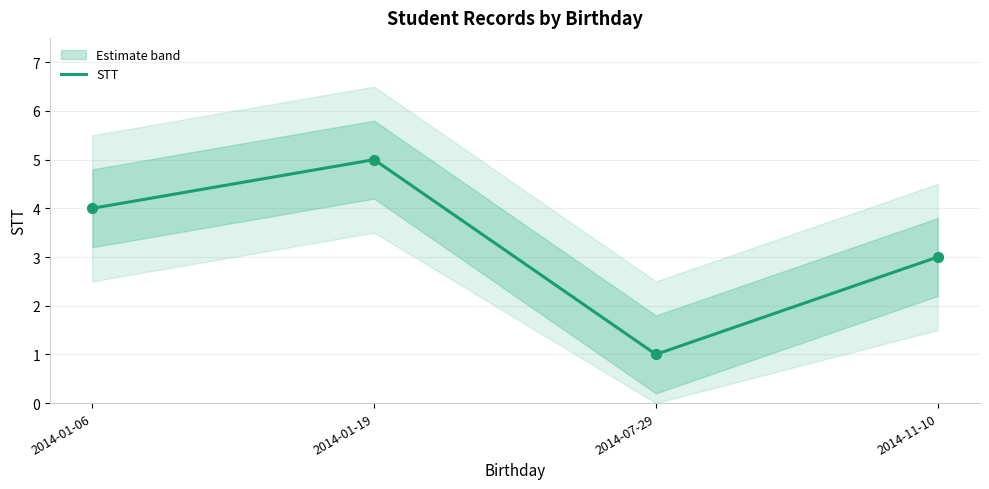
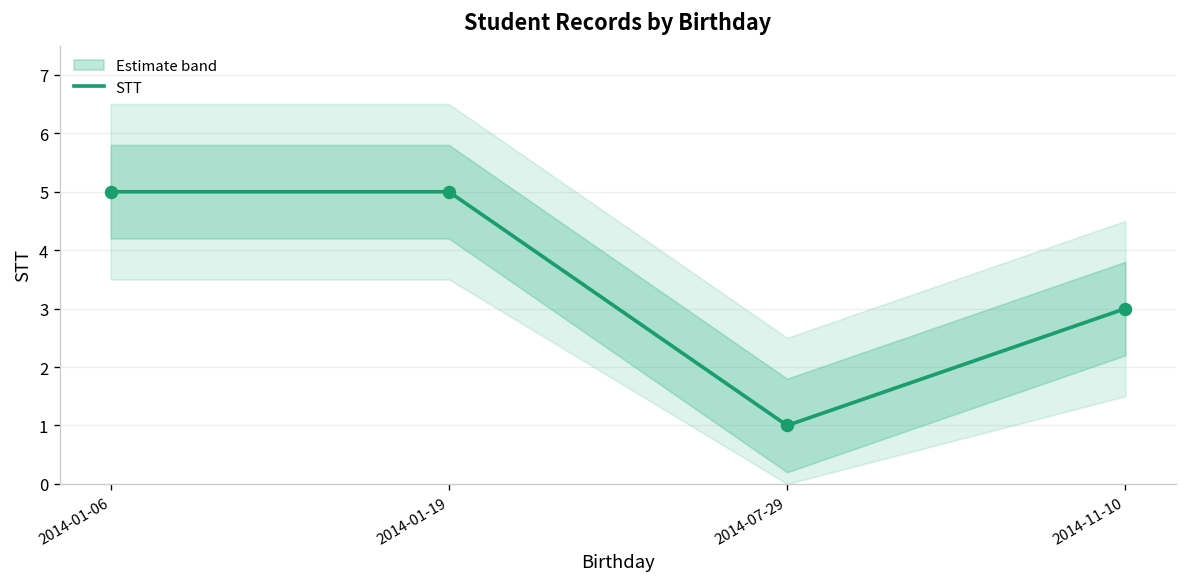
STT, 2014-01-06: 4 -> 5
